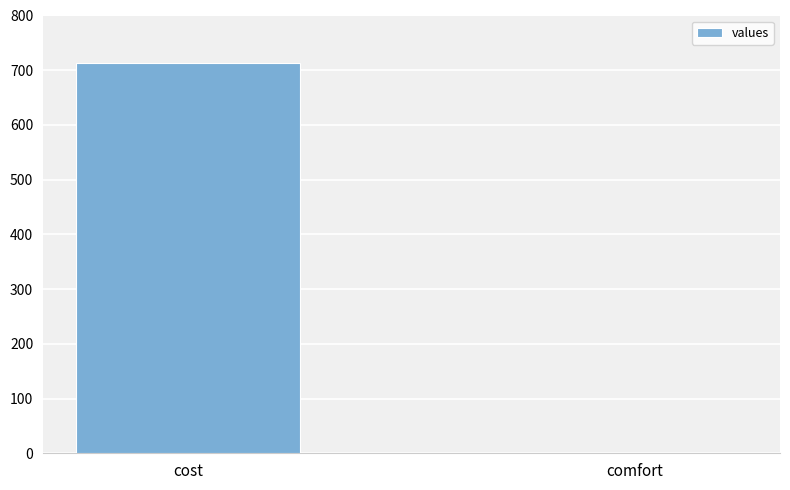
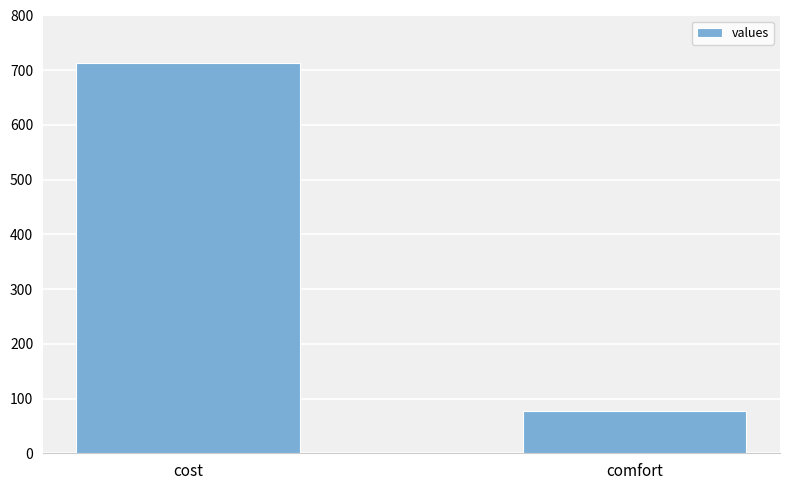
comfort: 0 -> 80
